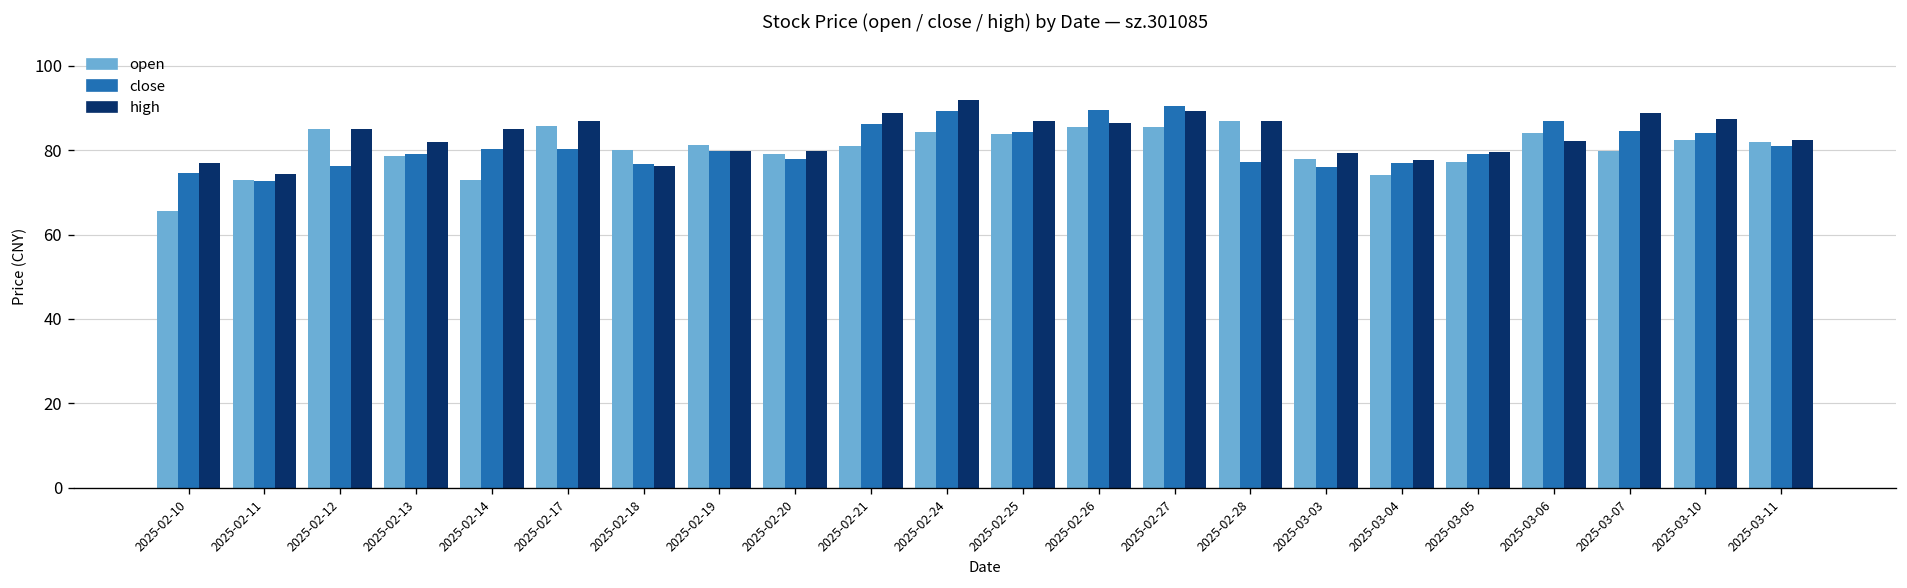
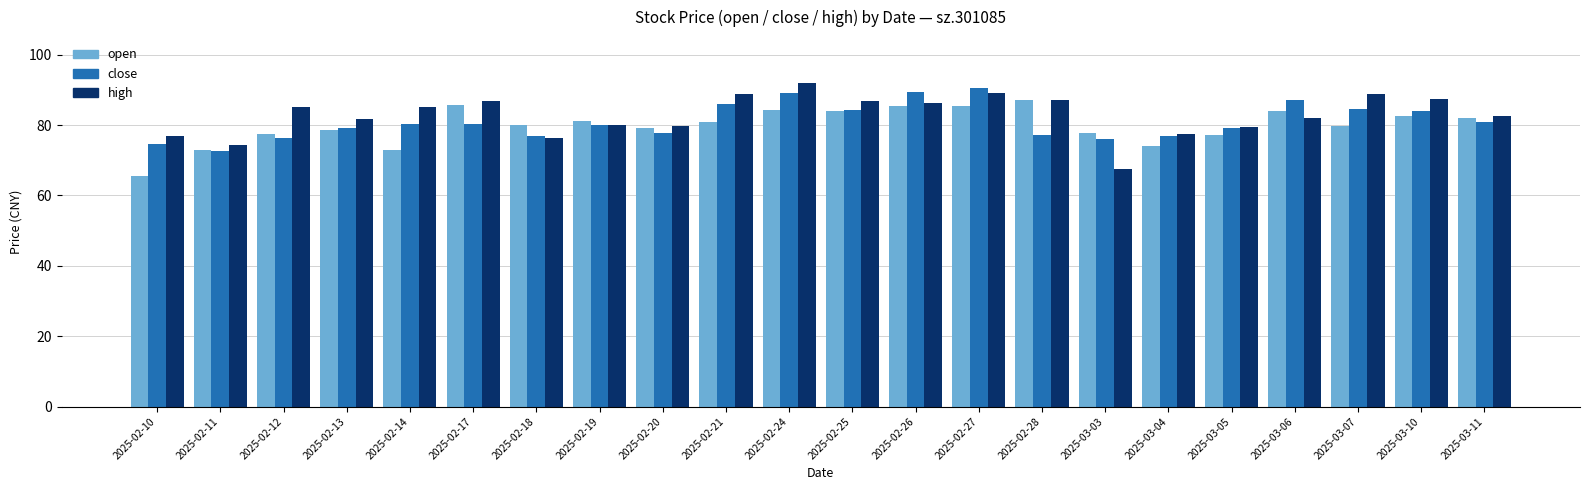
open, 2025-02-12: 85 -> 77
high, 2025-03-03: 79 -> 68
